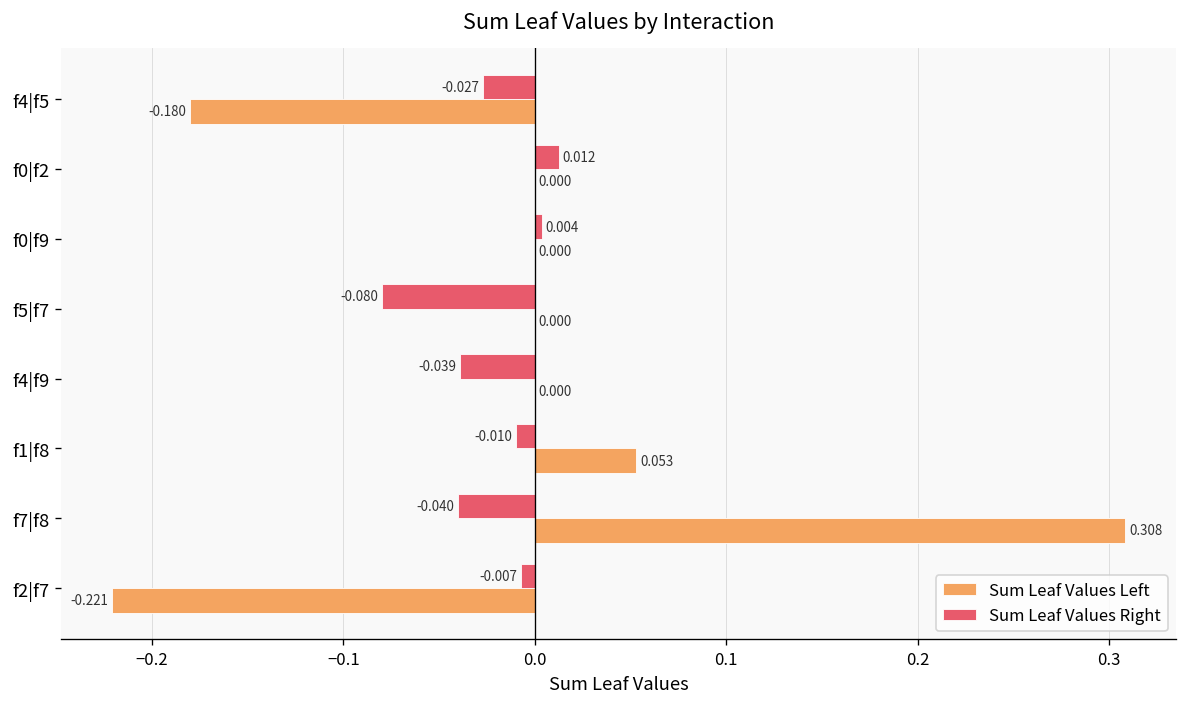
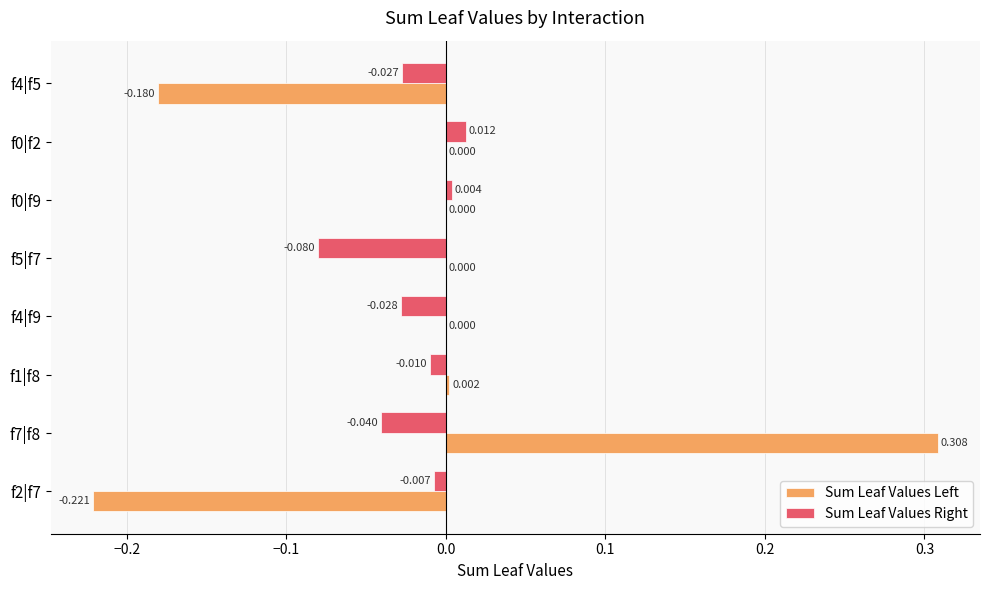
Sum Leaf Values Right, f4|f9: -0.039 -> -0.028
Sum Leaf Values Left, f1|f8: 0.053 -> 0.002
